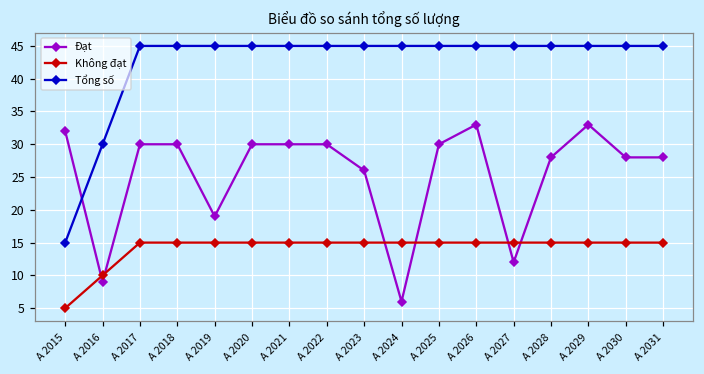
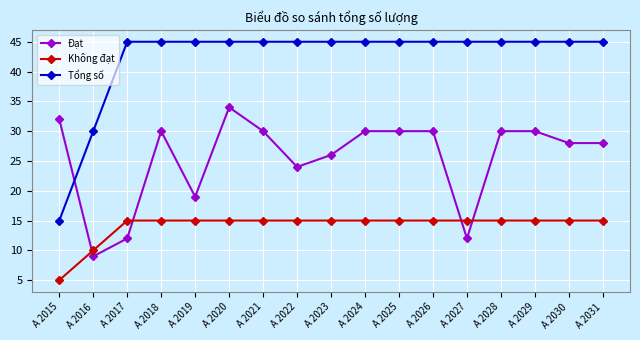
Đạt, A 2017: 30 -> 12
Đạt, A 2020: 30 -> 34
Đạt, A 2022: 30 -> 24
Đạt, A 2024: 6 -> 30
Đạt, A 2026: 33 -> 30
Đạt, A 2028: 28 -> 30
Đạt, A 2029: 33 -> 30
